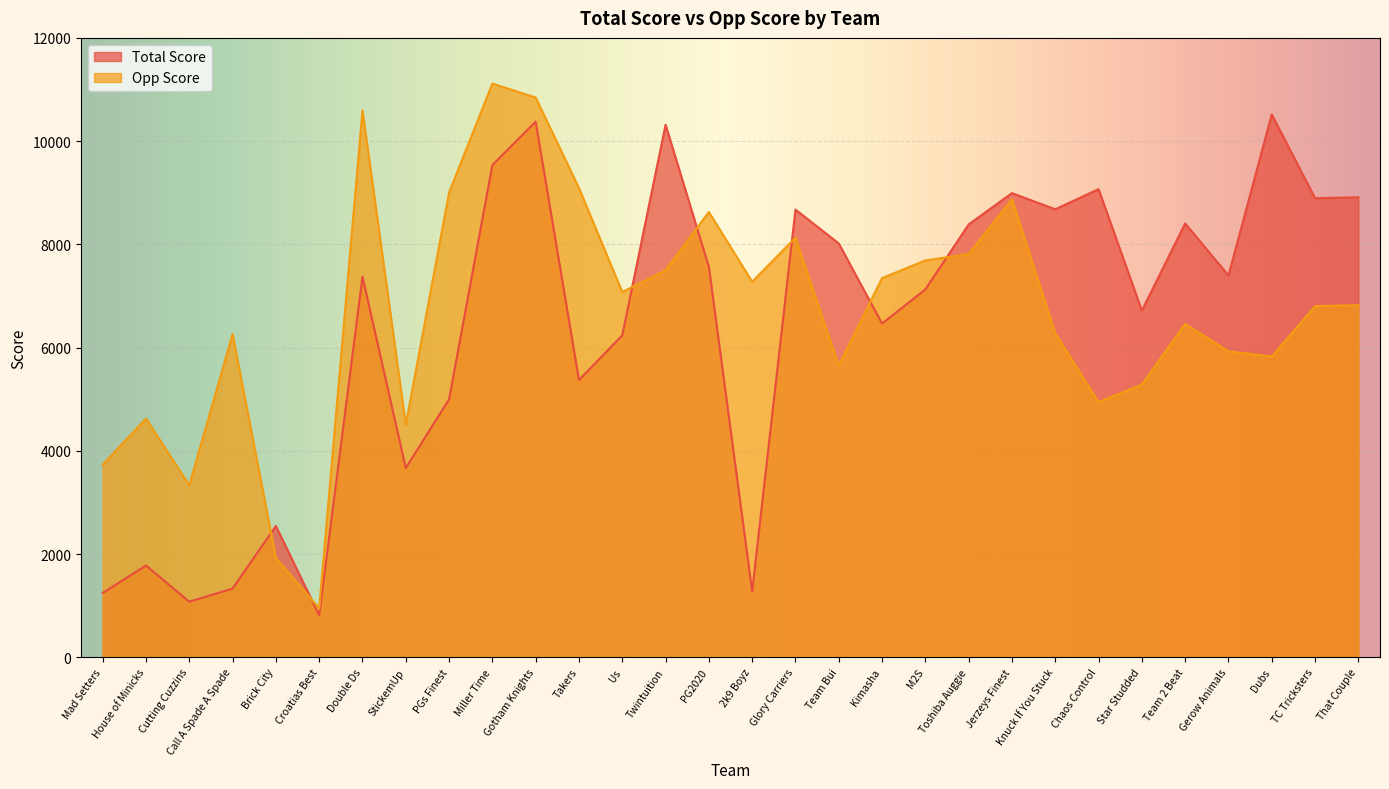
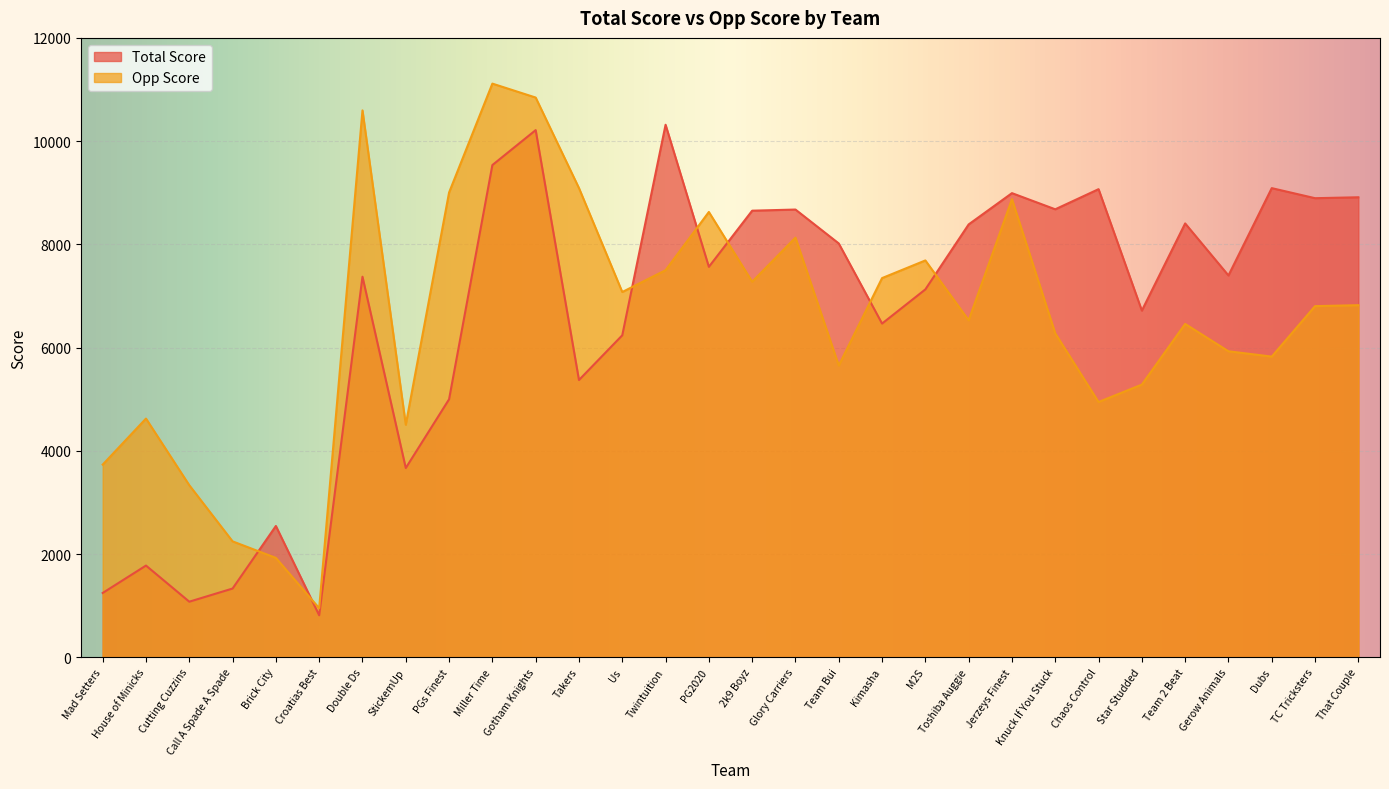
Opp Score, Call A Spade A Spade: 6300 -> 2200
Total Score, Gotham Knights: 10400 -> 10200
Total Score, 2k9 Boyz: 1300 -> 8700
Opp Score, Toshiba Auggie: 7800 -> 6500
Total Score, Dubs: 10500 -> 9100
